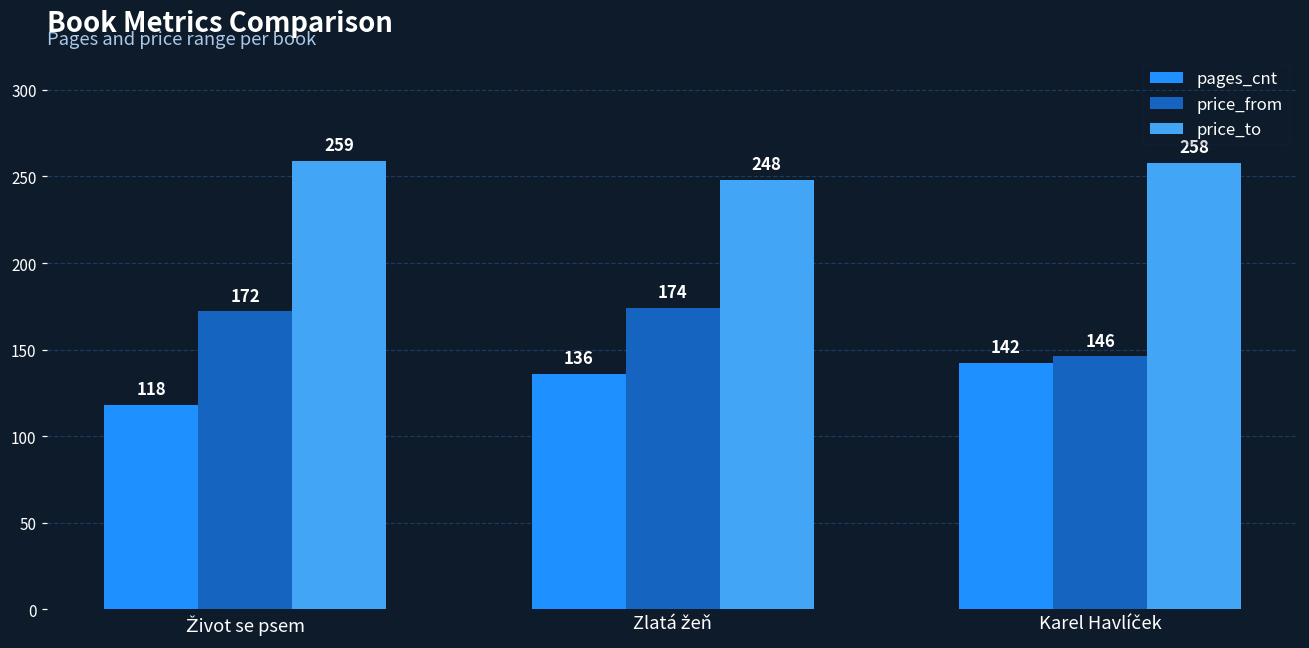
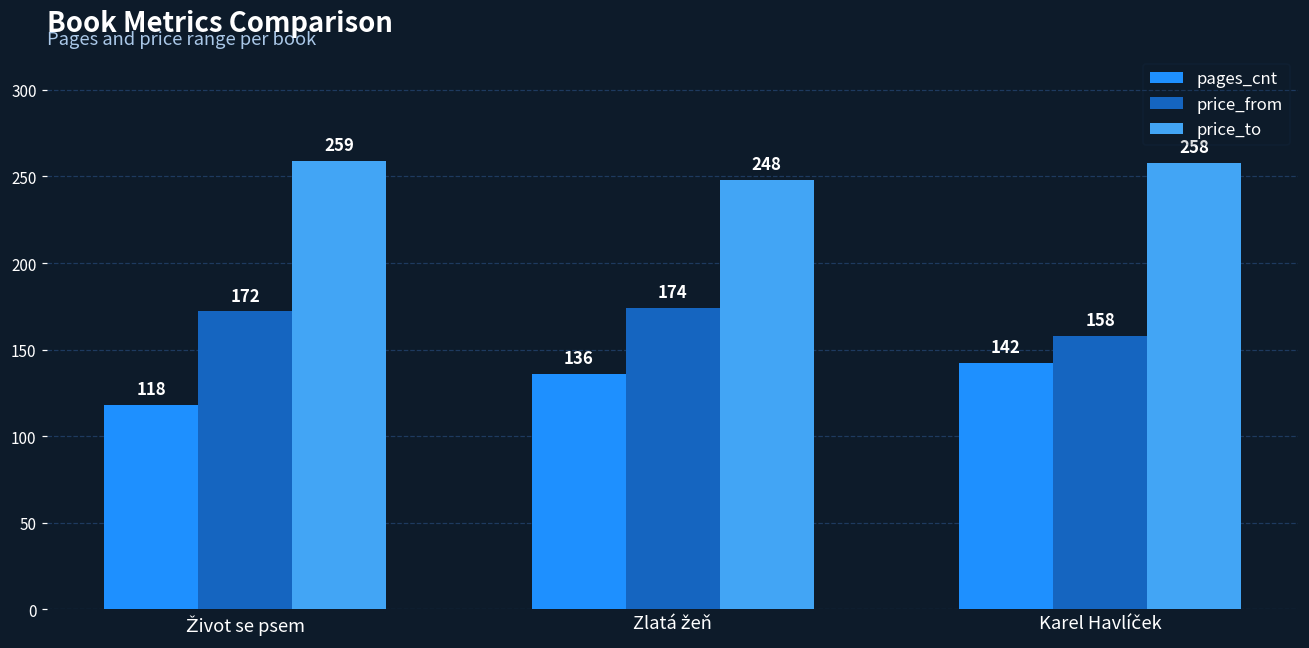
price_from, Karel Havlíček: 146 -> 158
